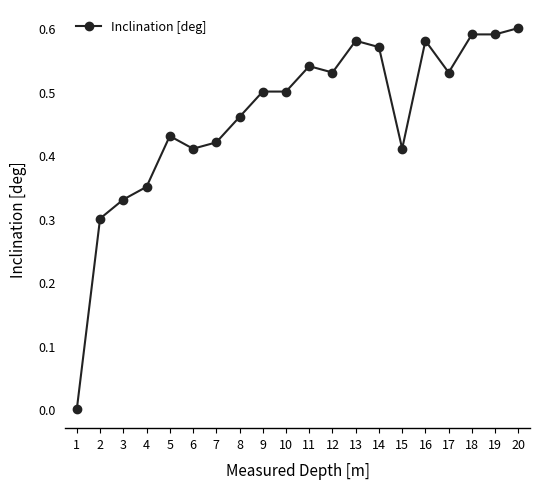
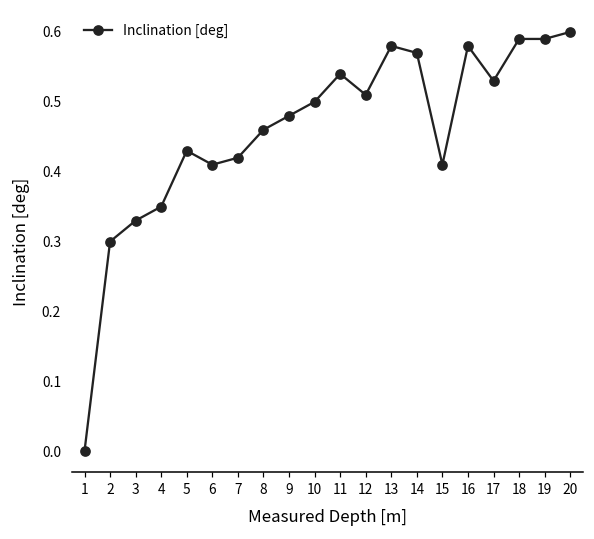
9: 0.50 -> 0.48
12: 0.53 -> 0.51
